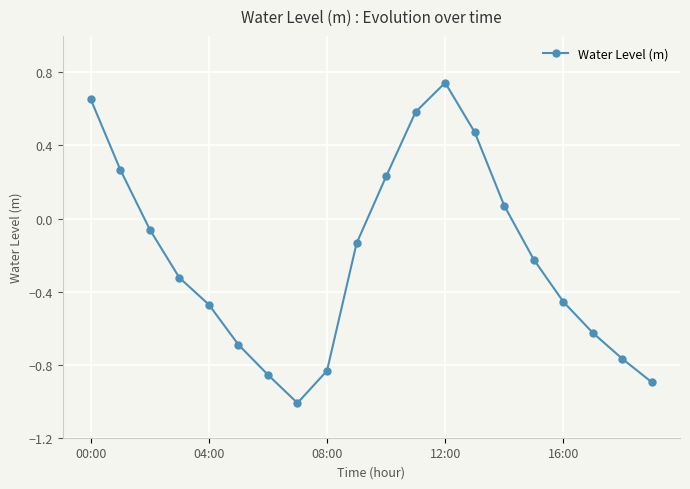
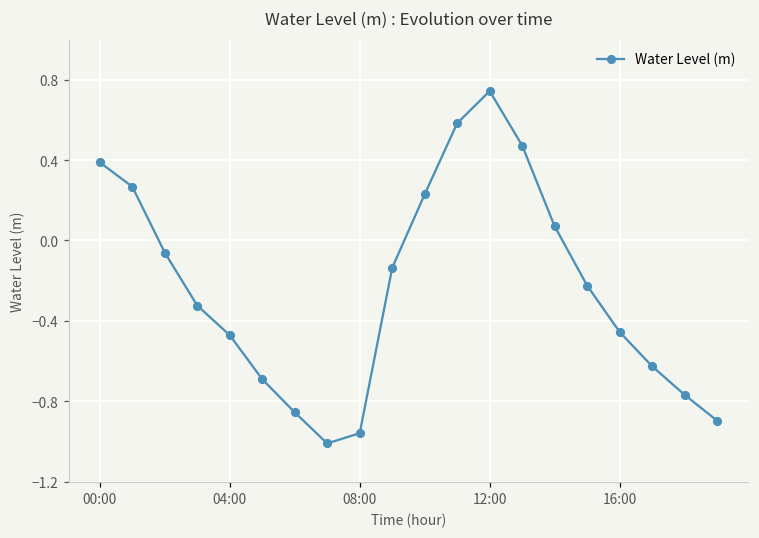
00:00: 0.65 -> 0.39
08:00: -0.83 -> -0.96
